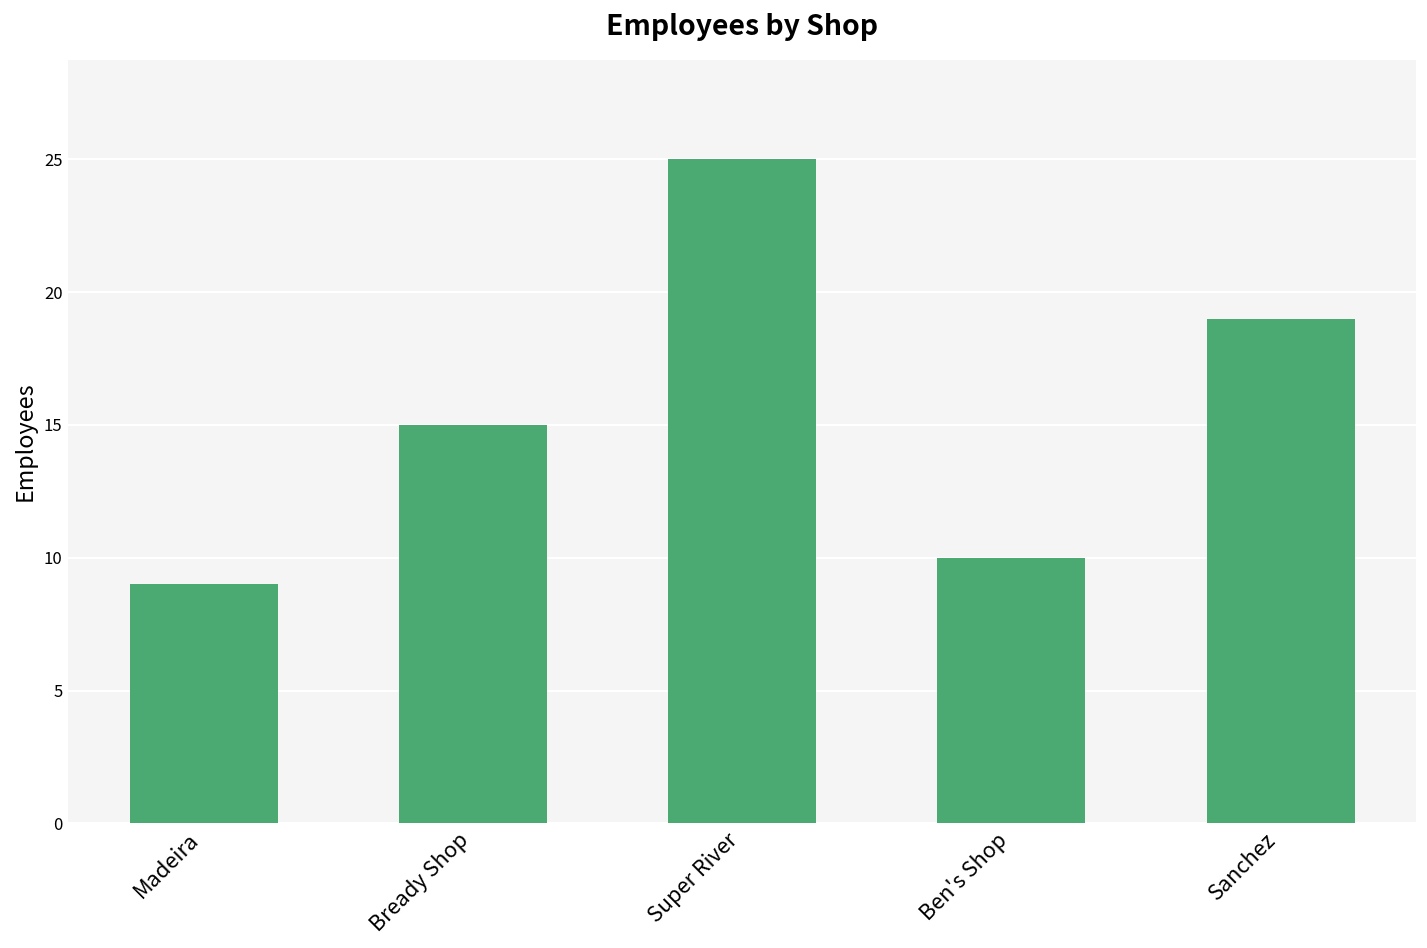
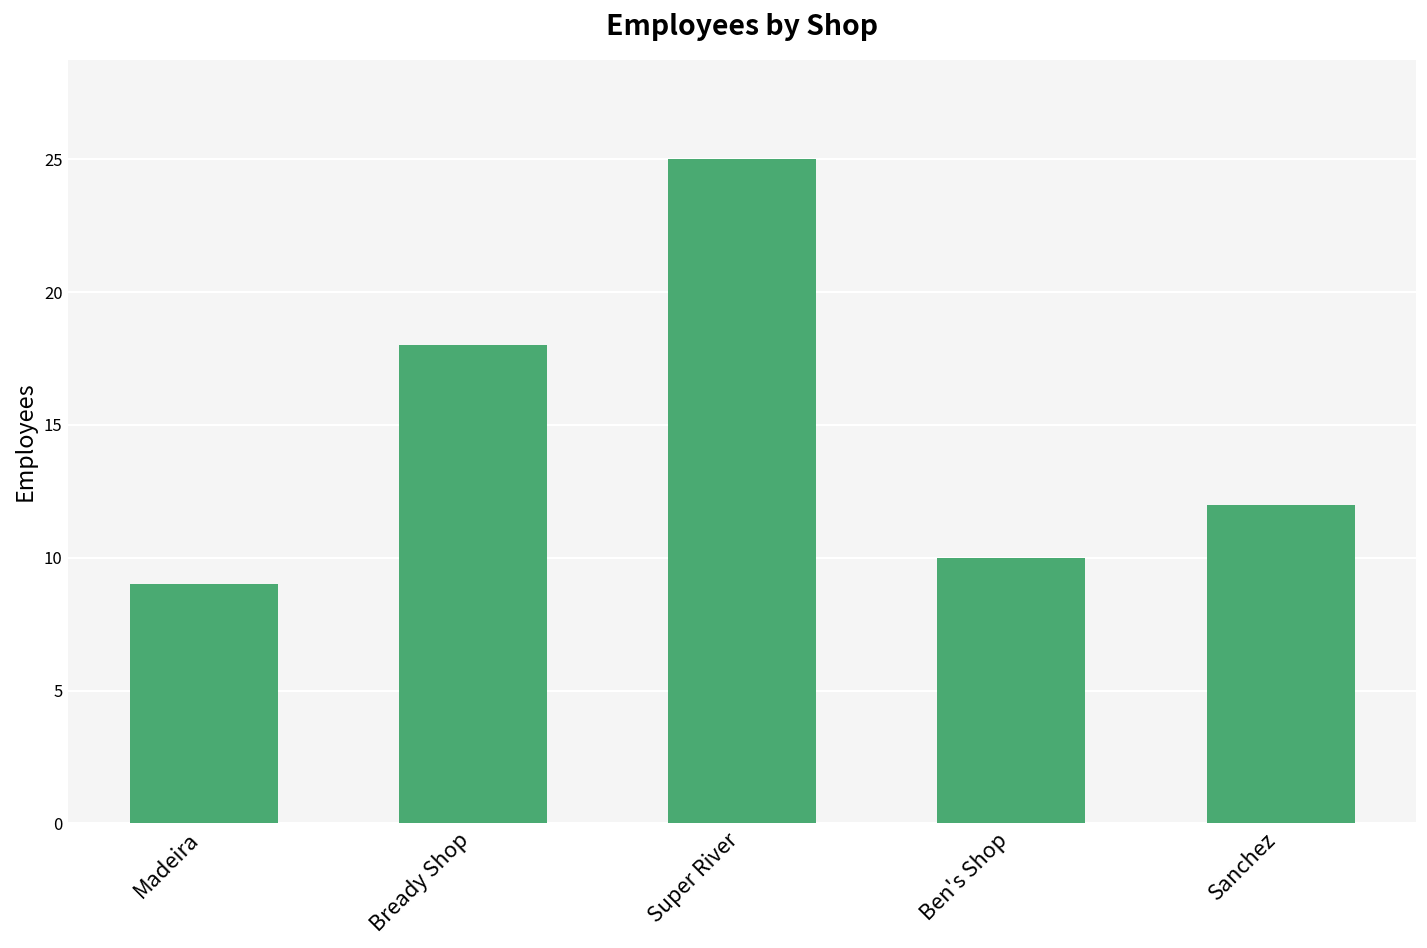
Bready Shop: 15 -> 18
Sanchez: 19 -> 12
